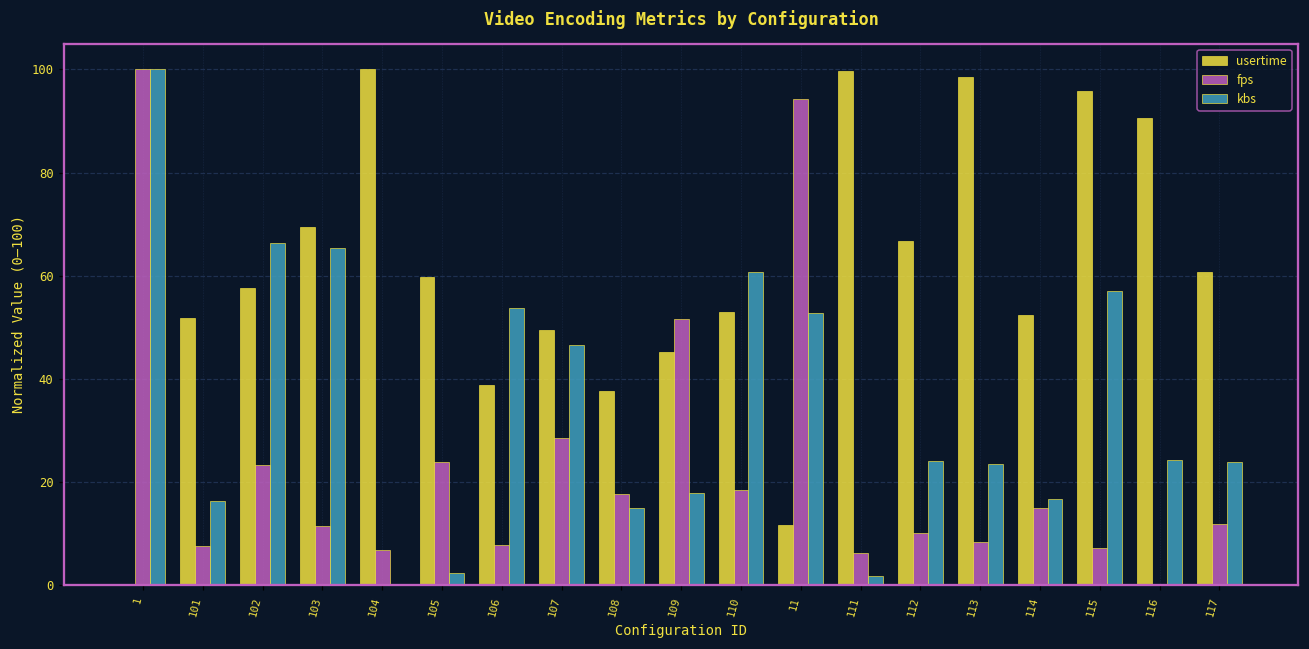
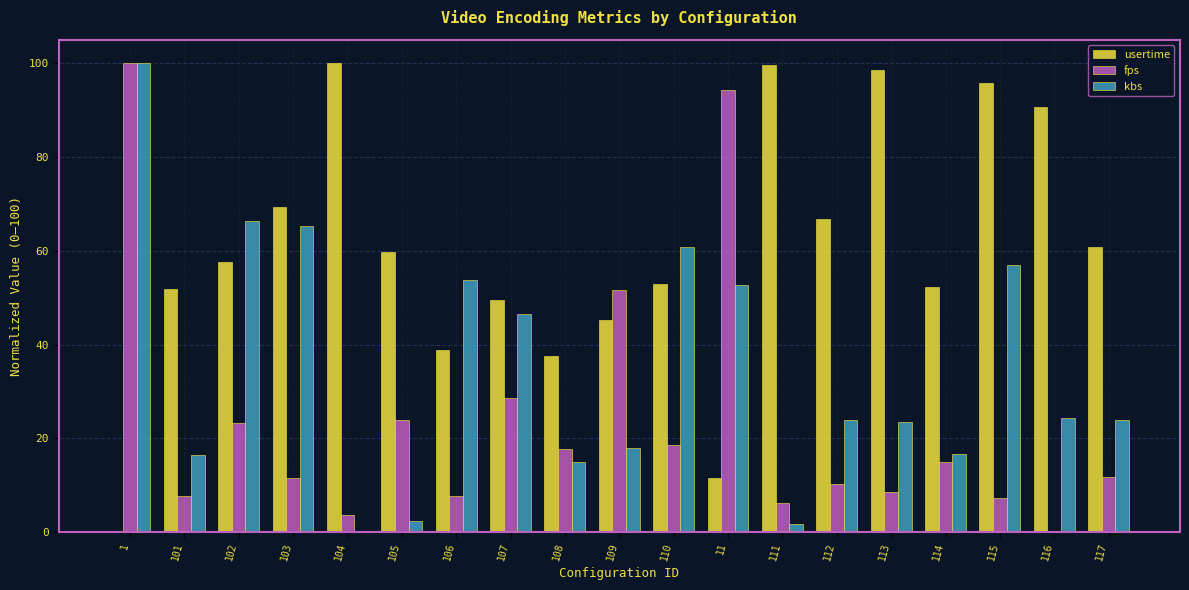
fps, 104: 7 -> 4
